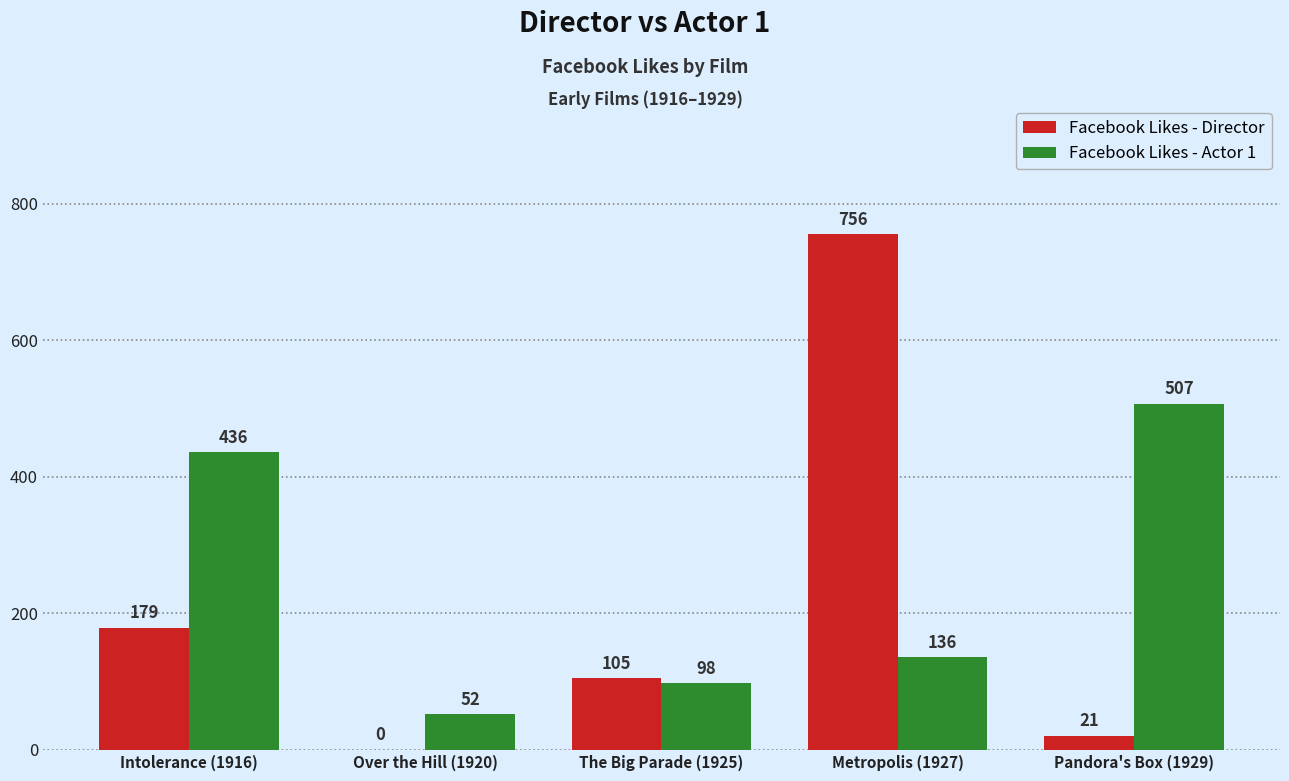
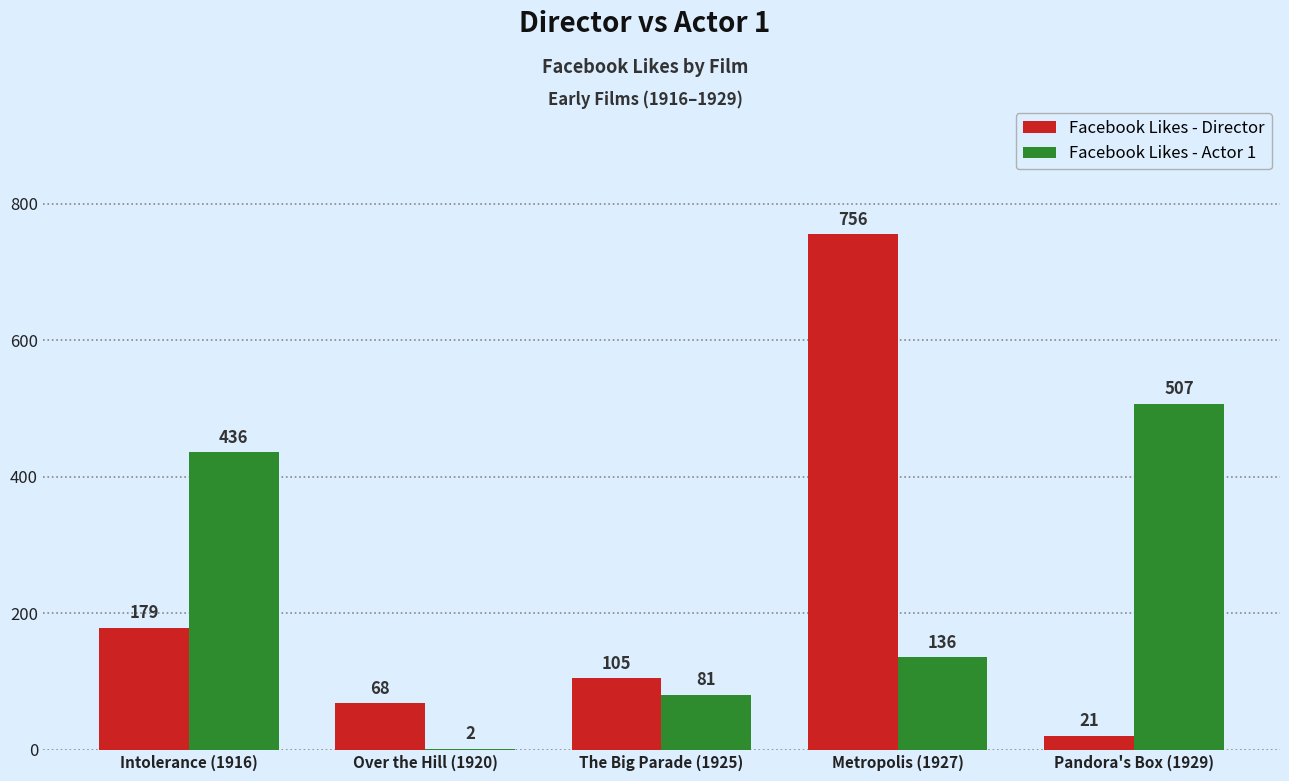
Facebook Likes - Director, Over the Hill (1920): 0 -> 68
Facebook Likes - Actor 1, Over the Hill (1920): 52 -> 2
Facebook Likes - Actor 1, The Big Parade (1925): 98 -> 81
